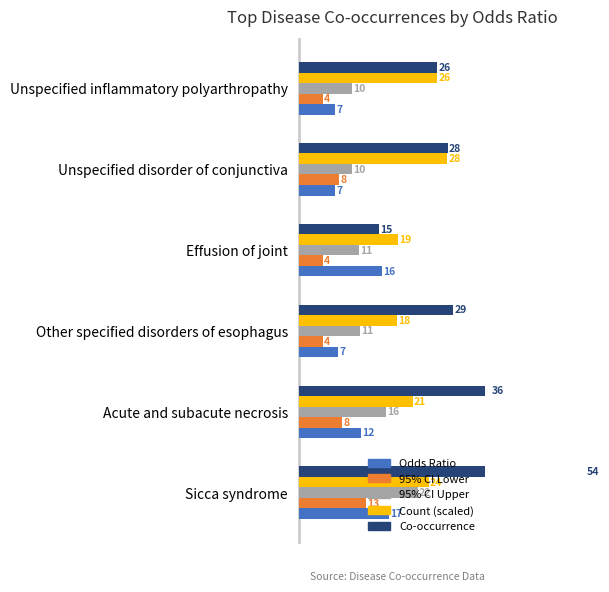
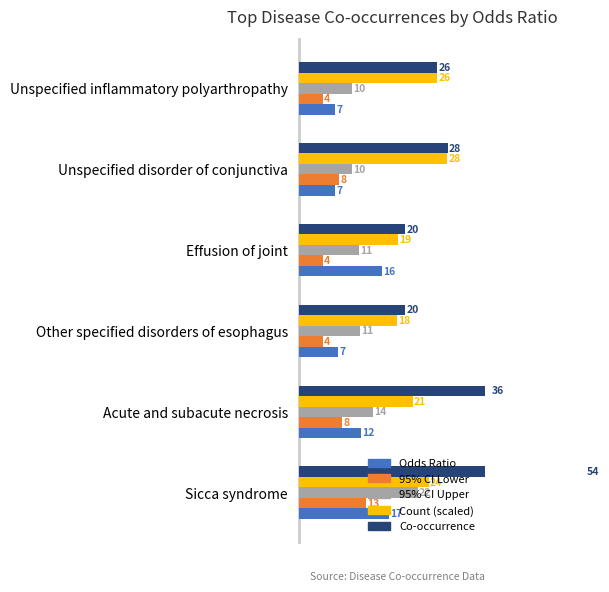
Co-occurrence, Effusion of joint: 15 -> 20
Co-occurrence, Other specified disorders of esophagus: 29 -> 20
95% CI Upper, Acute and subacute necrosis: 16 -> 14
